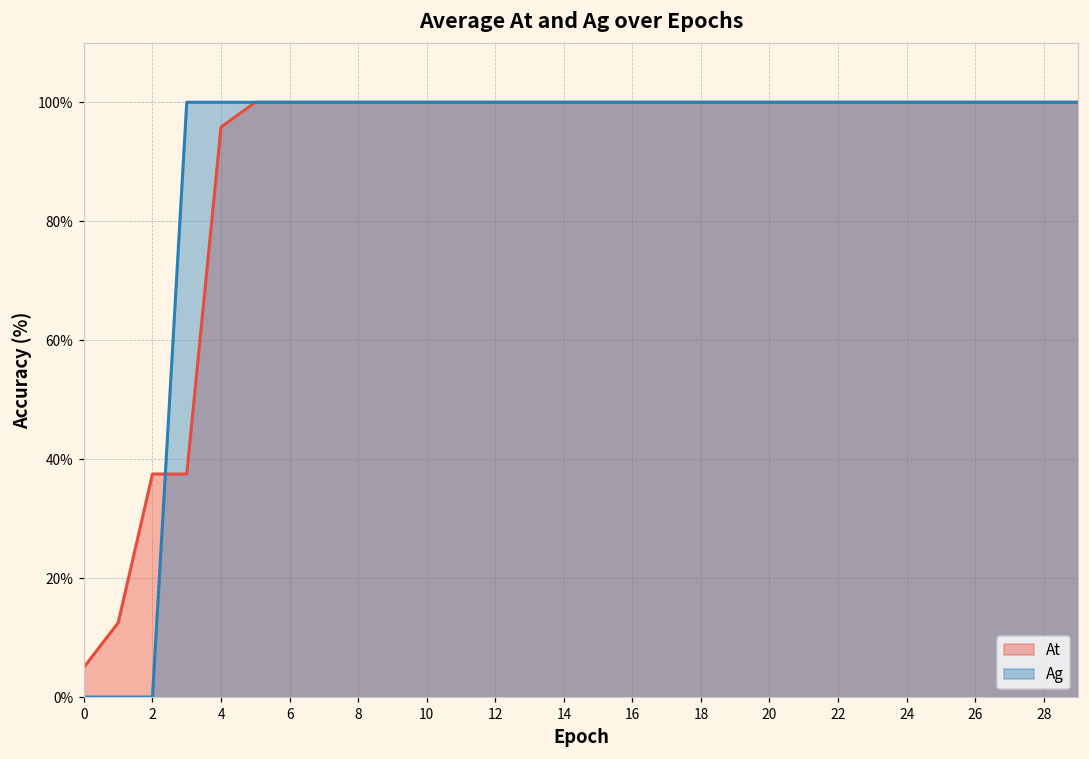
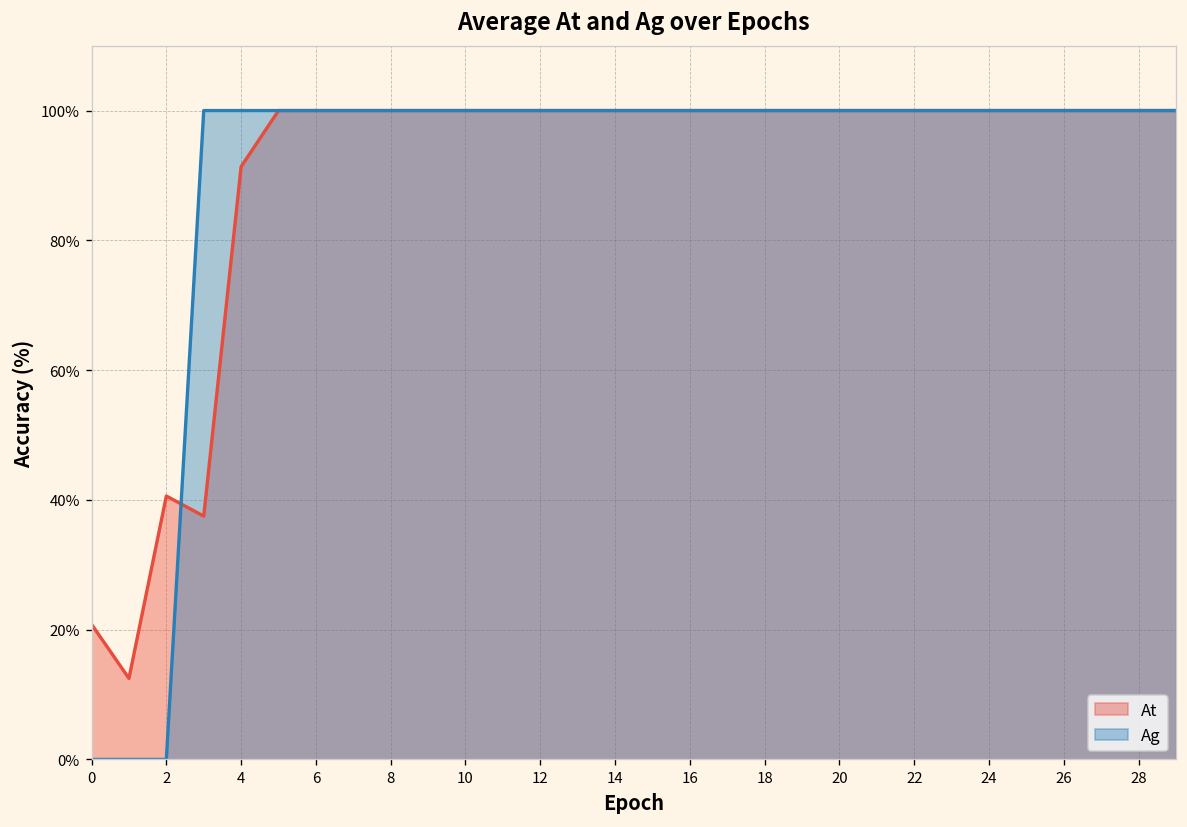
At, 0: 5% -> 21%
At, 2: 38% -> 41%
At, 4: 96% -> 91%
